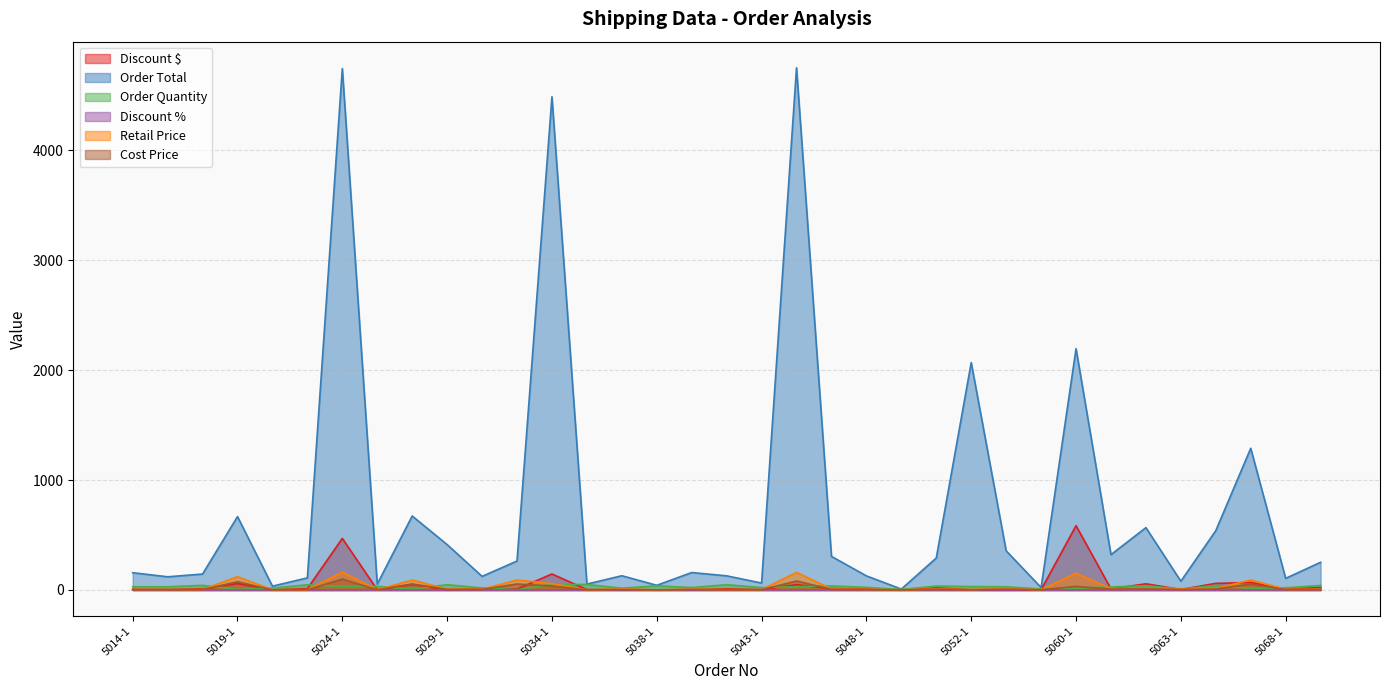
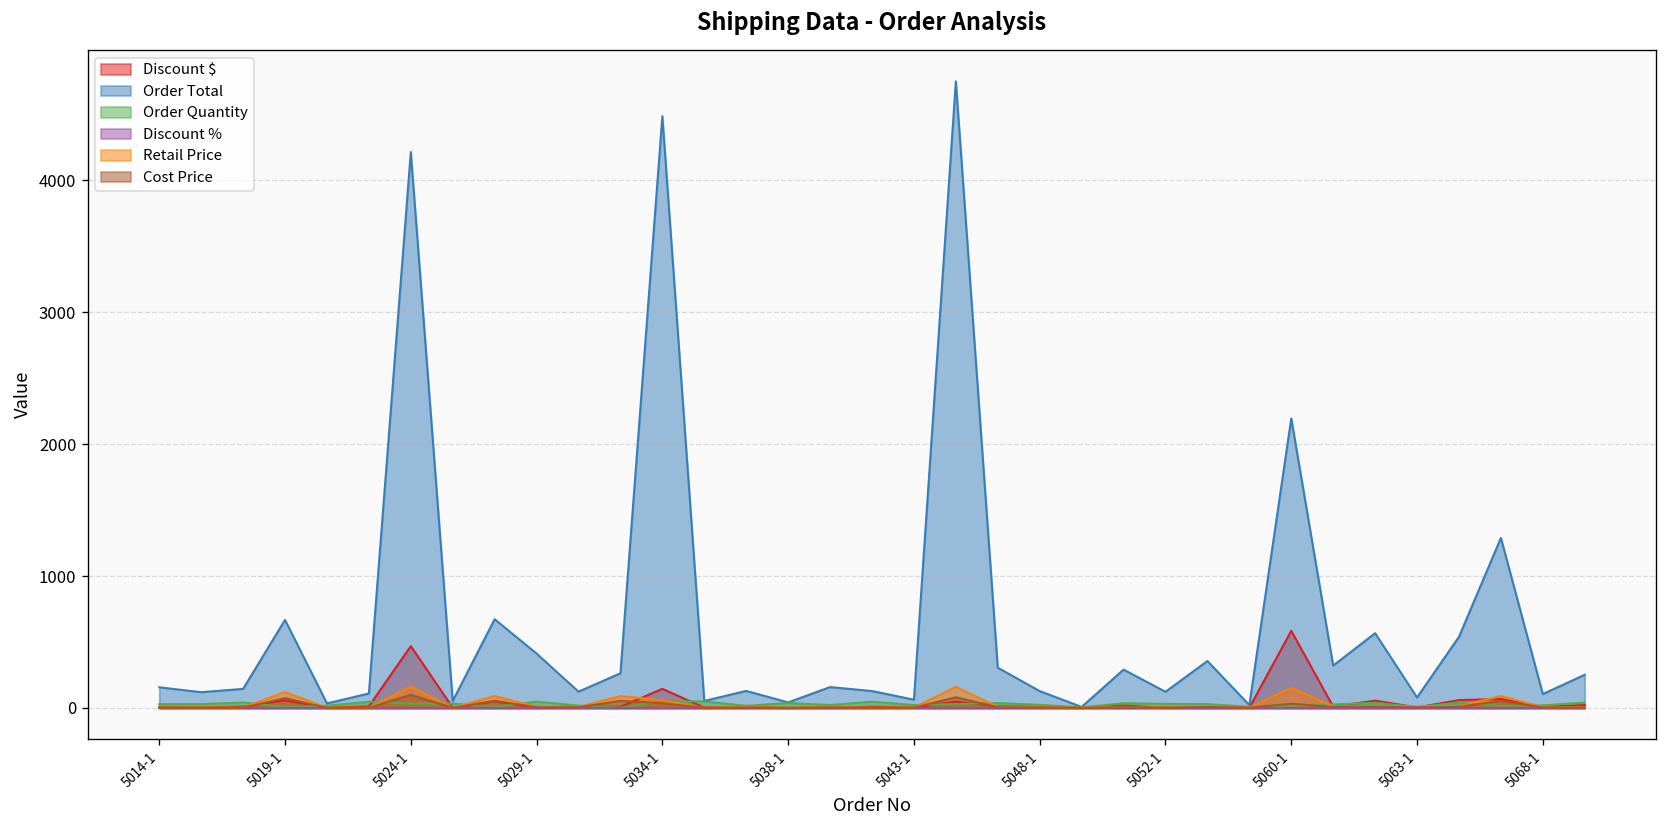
Order Total, 5024-1: 4740 -> 4220
Order Total, 5052-1: 2070 -> 120
